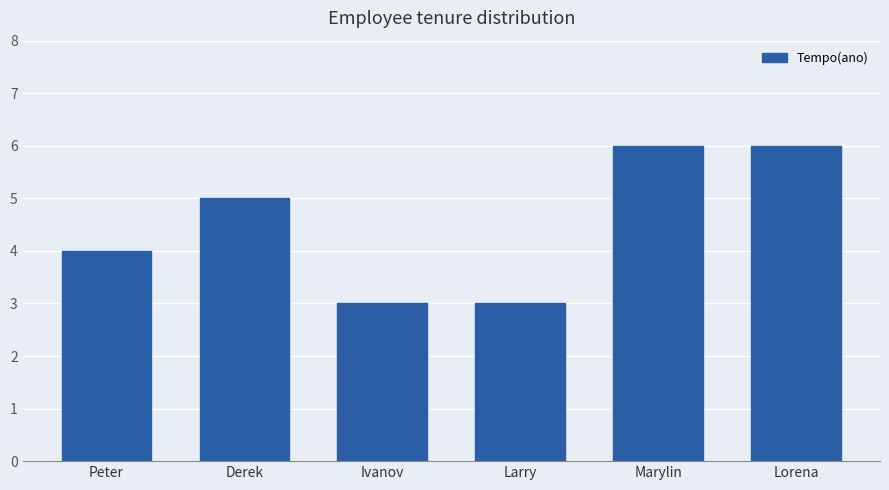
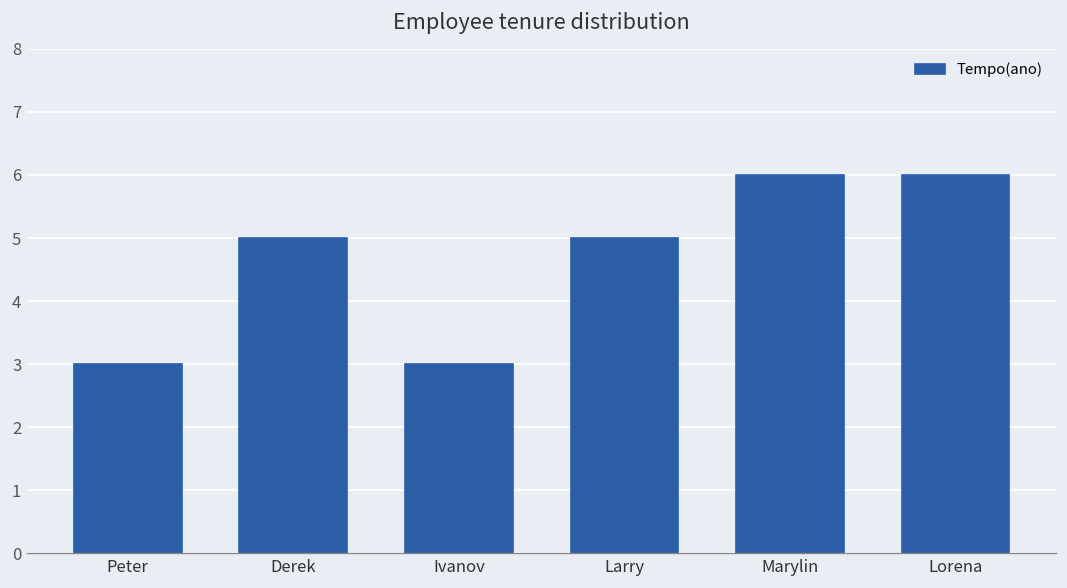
Peter: 4 -> 3
Larry: 3 -> 5
